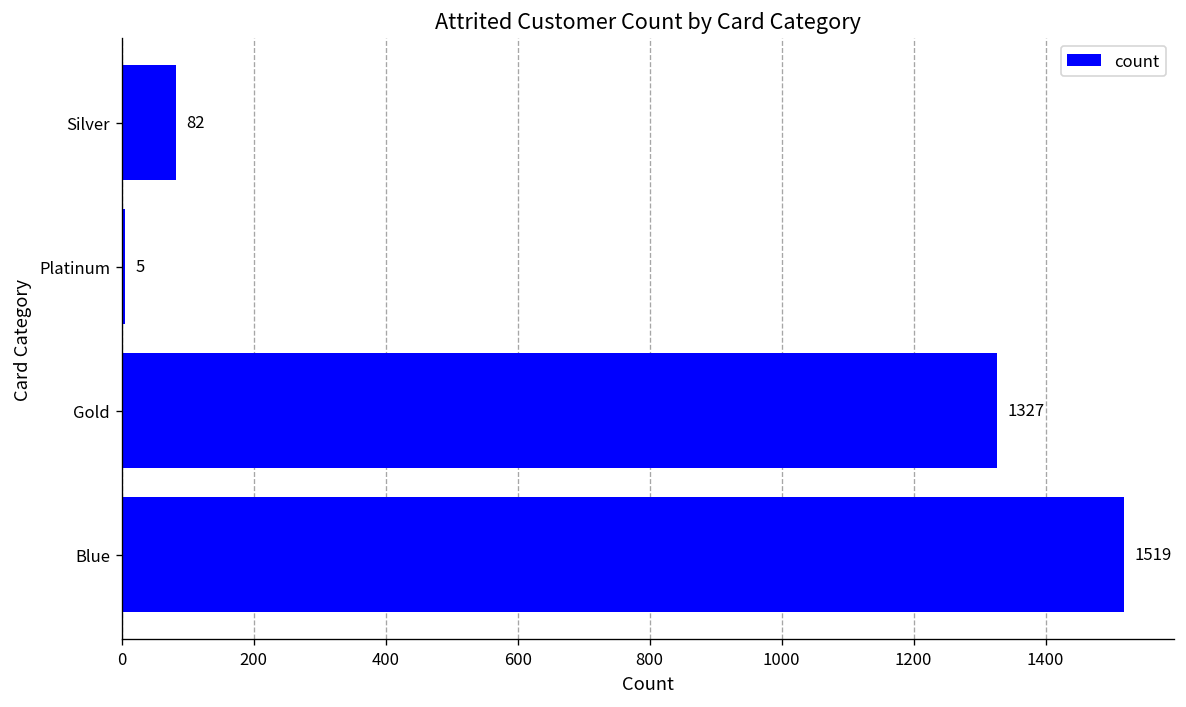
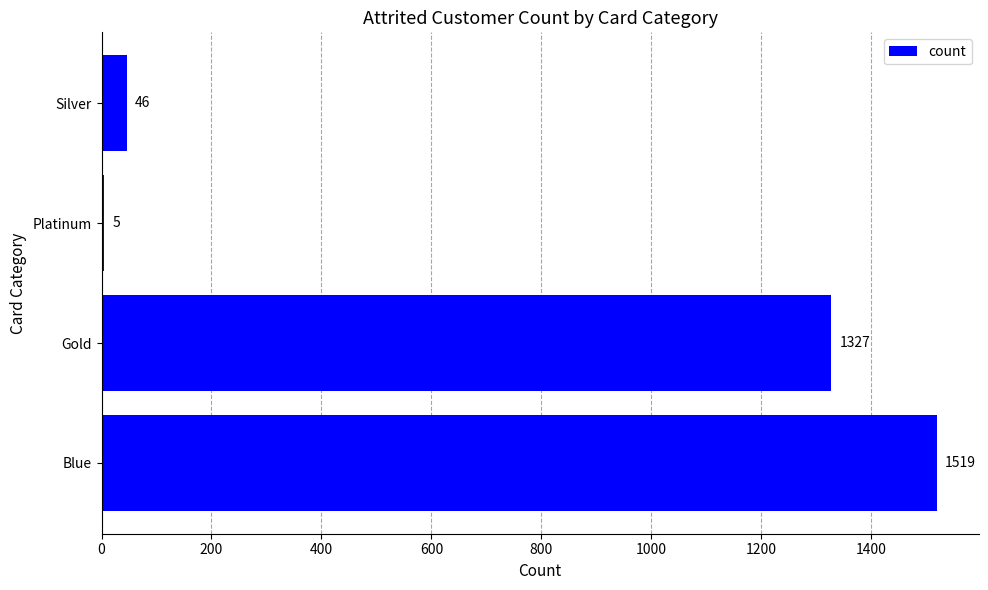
Silver: 82 -> 46
